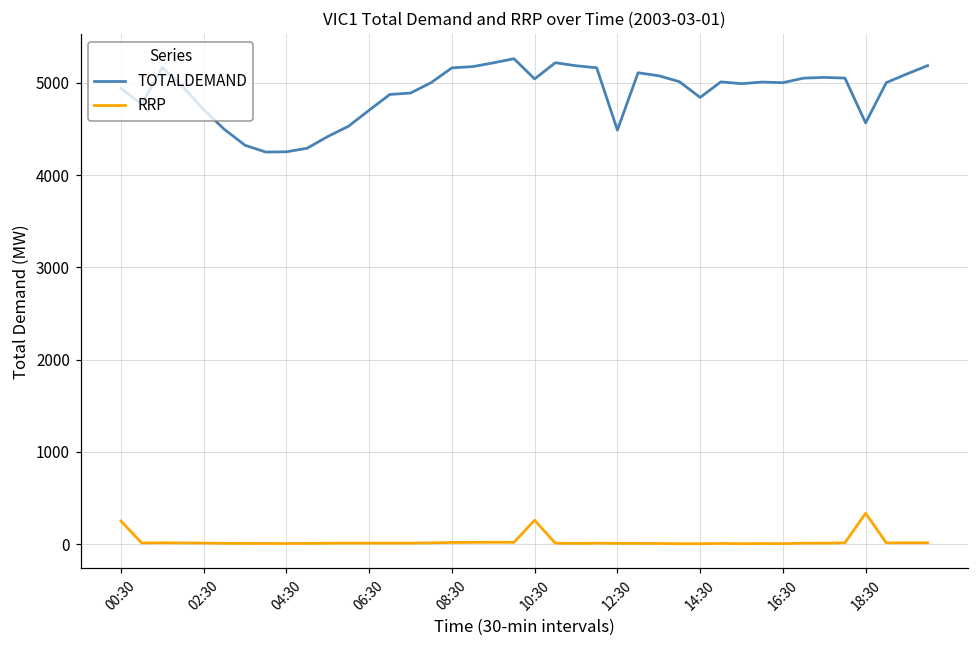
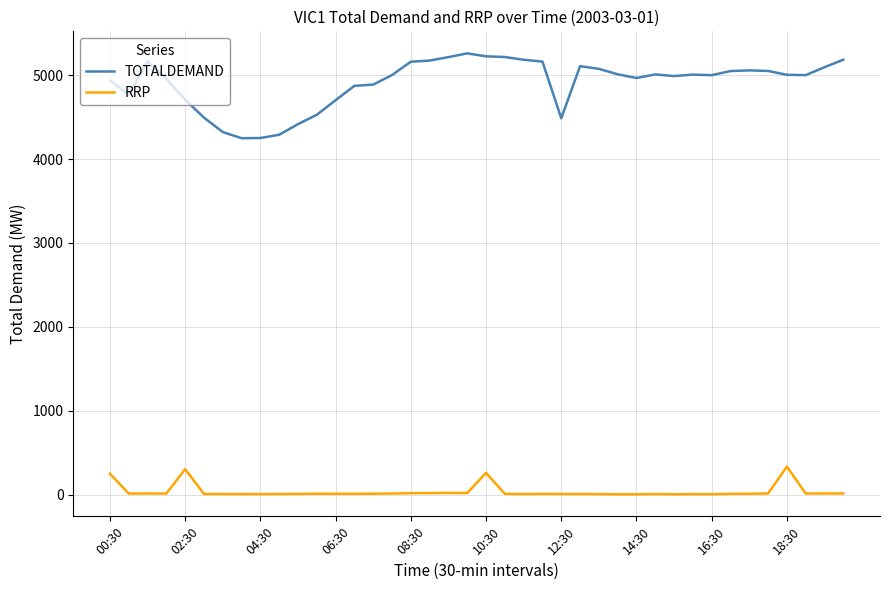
RRP, 02:30: 0 -> 300
TOTALDEMAND, 10:30: 5000 -> 5200
TOTALDEMAND, 14:30: 4800 -> 5000
TOTALDEMAND, 18:30: 4600 -> 5000
